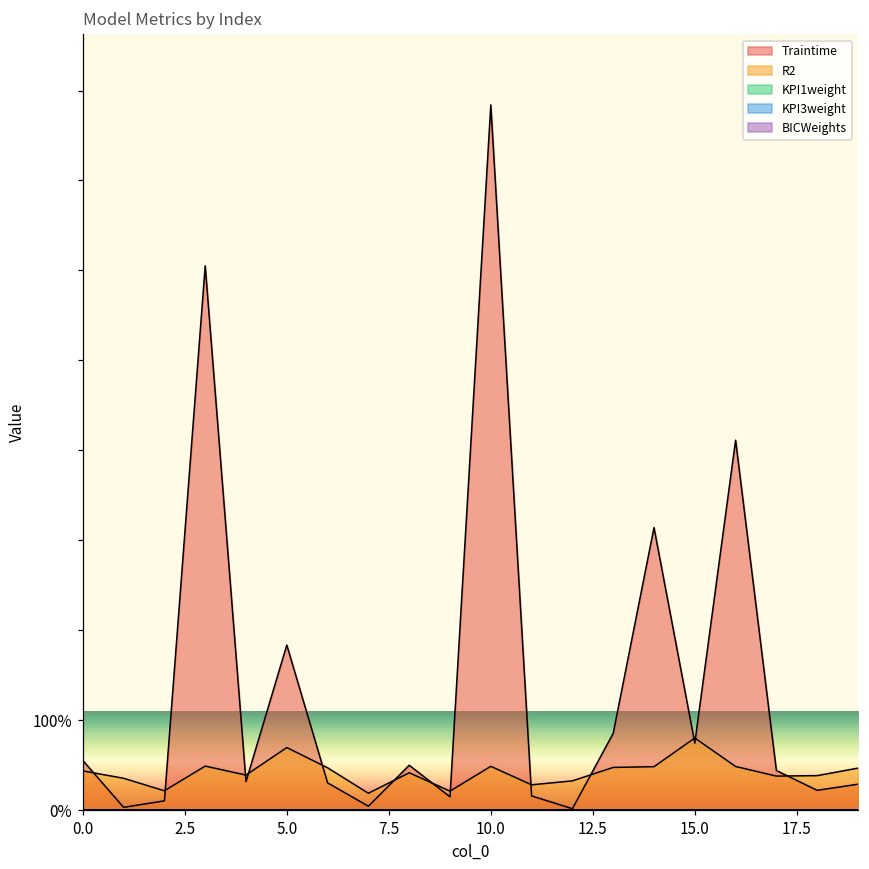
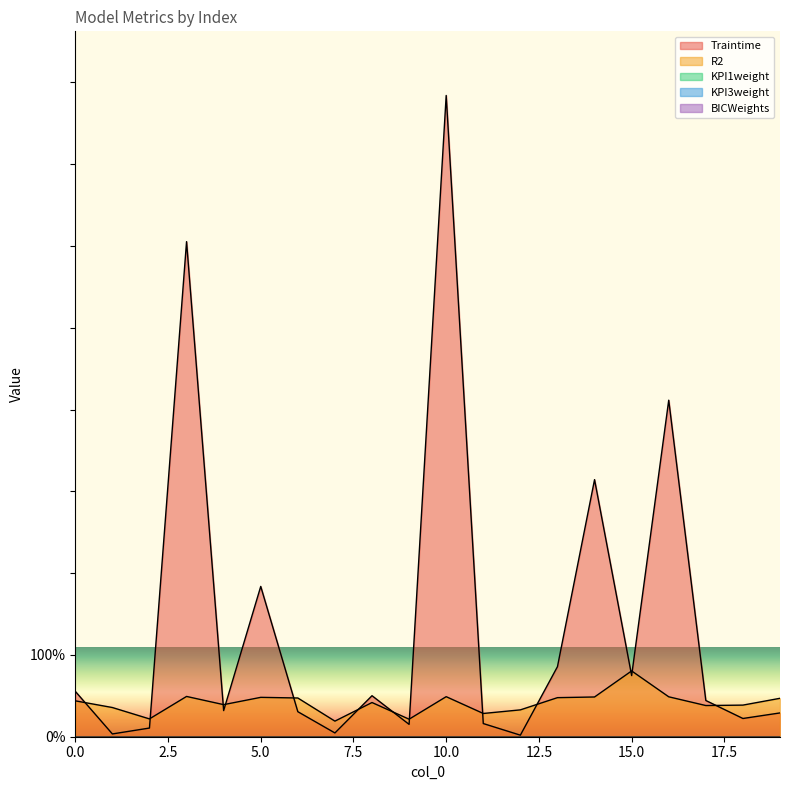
R2, 5.0: 70% -> 50%
